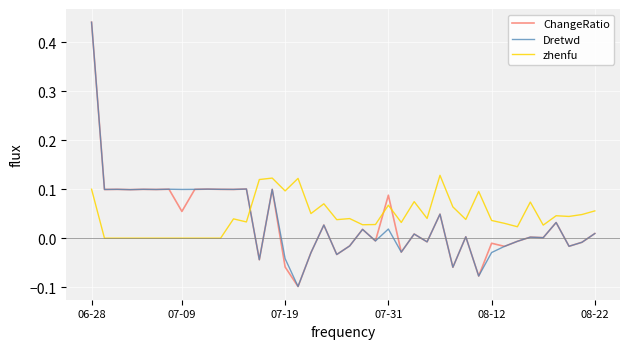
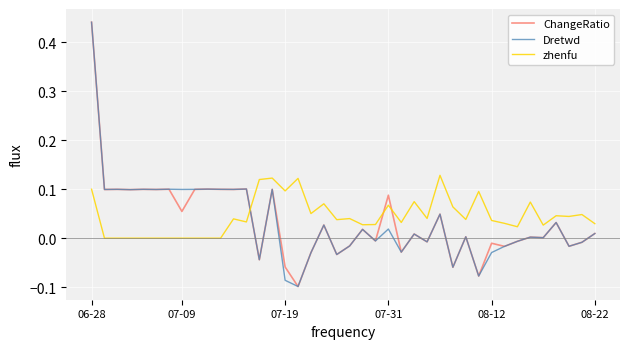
Dretwd, 07-19: -0.04 -> -0.09
zhenfu, 08-22: 0.06 -> 0.03
